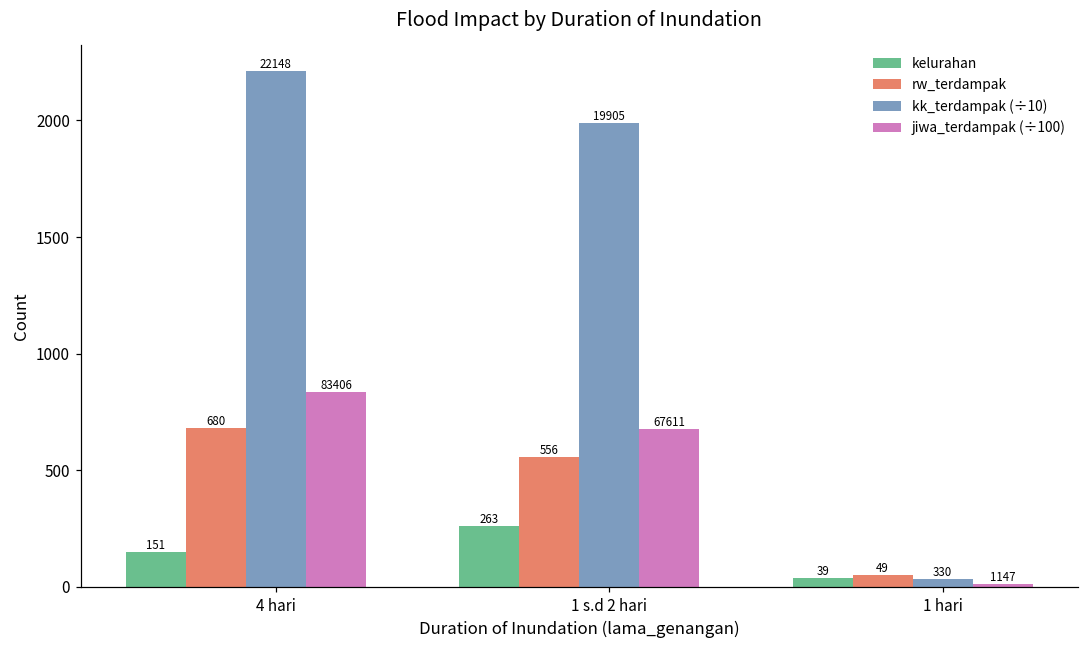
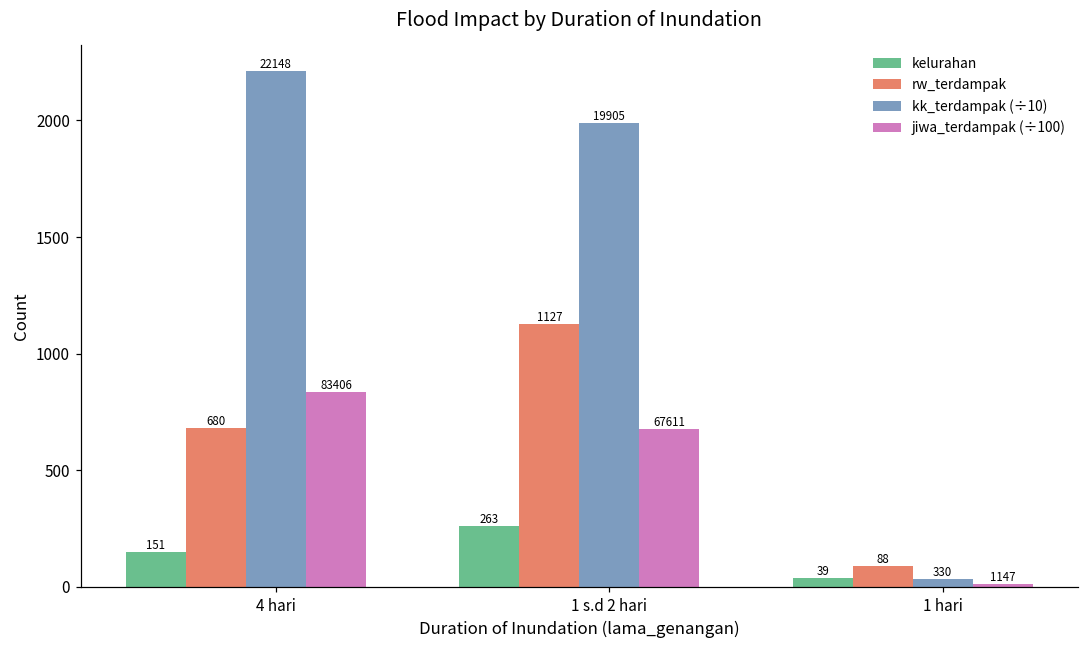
rw_terdampak, 1 s.d 2 hari: 556 -> 1127
rw_terdampak, 1 hari: 49 -> 88
